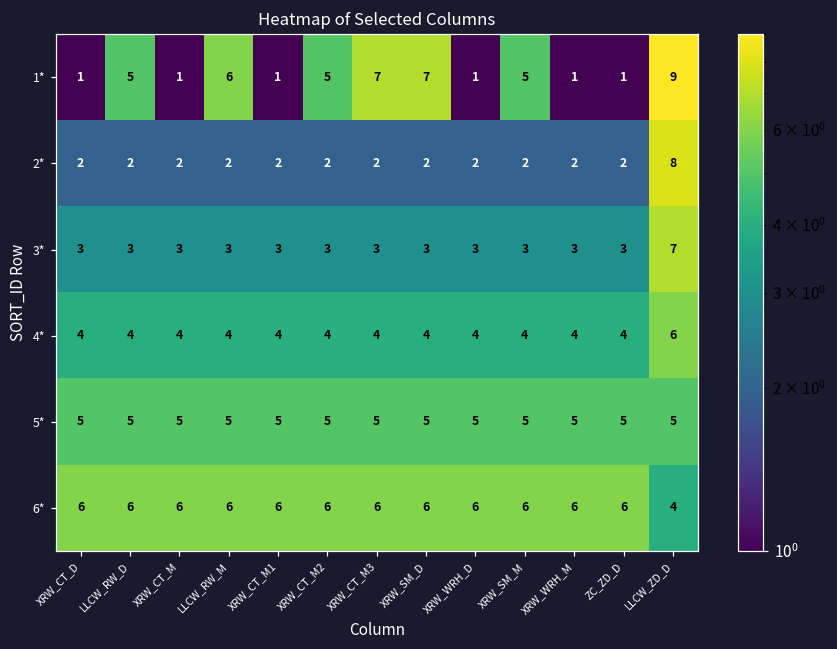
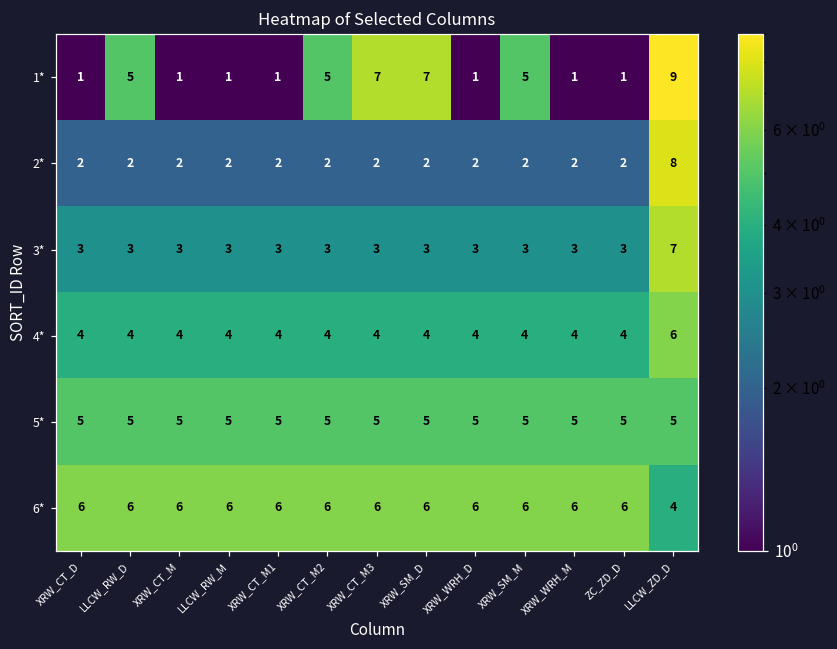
1*, LLCW_RW_M: 6 -> 1
